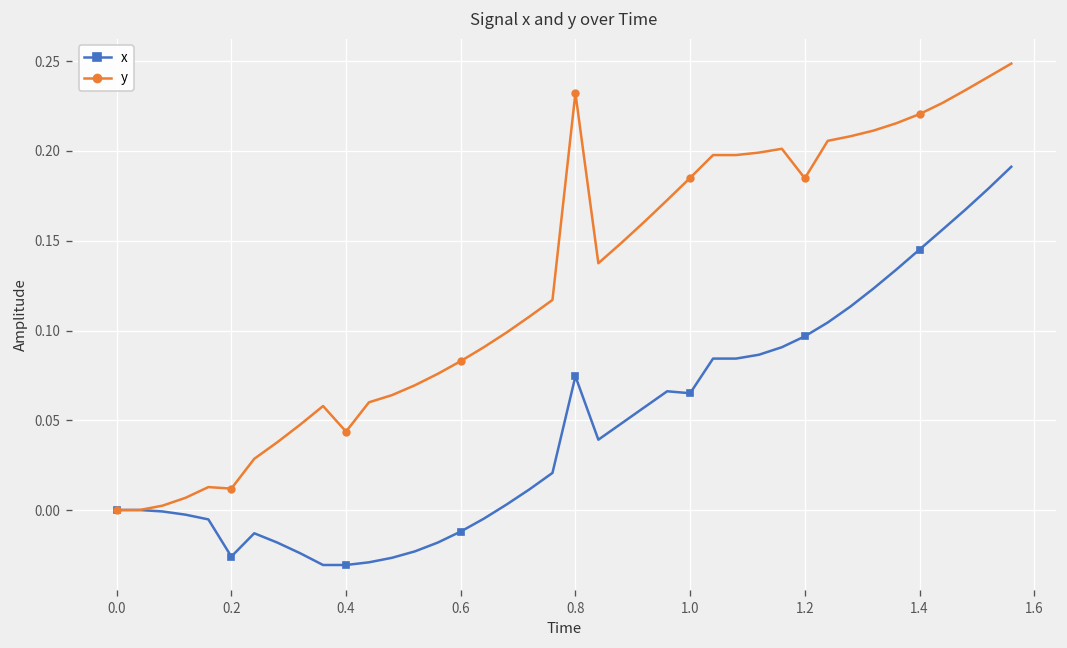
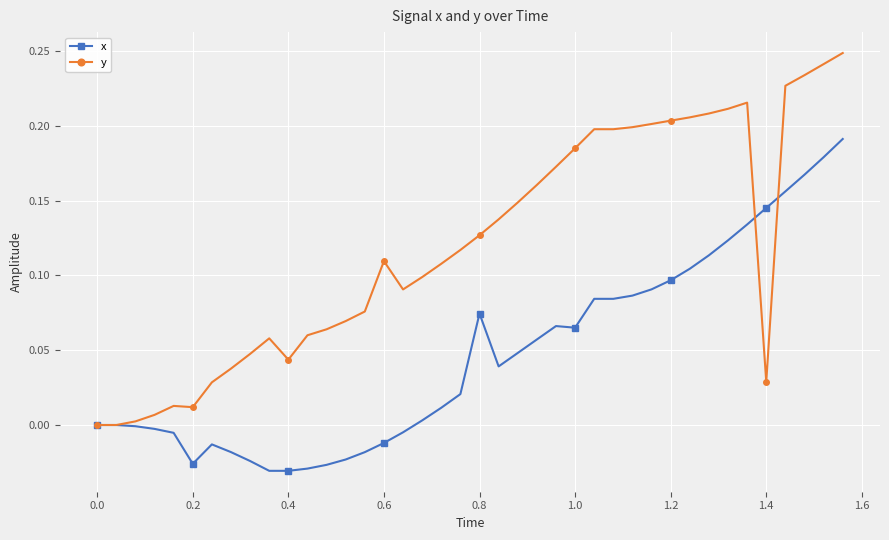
y, 0.6: 0.083 -> 0.110
y, 0.8: 0.232 -> 0.127
y, 1.2: 0.185 -> 0.203
y, 1.4: 0.221 -> 0.029
